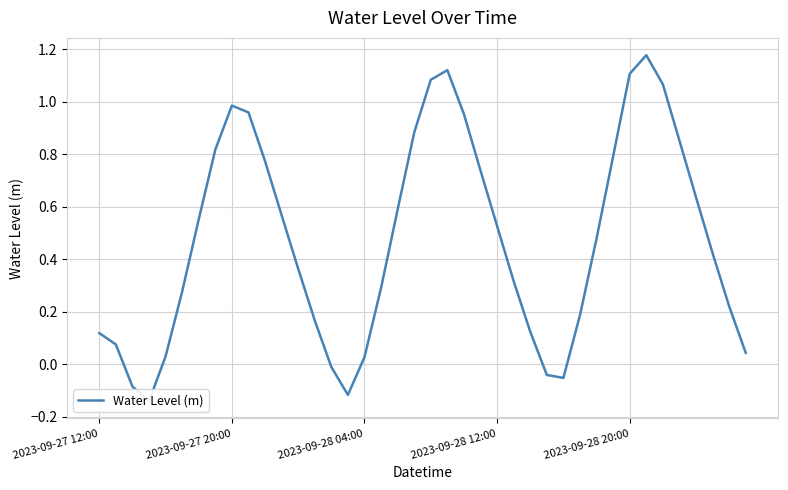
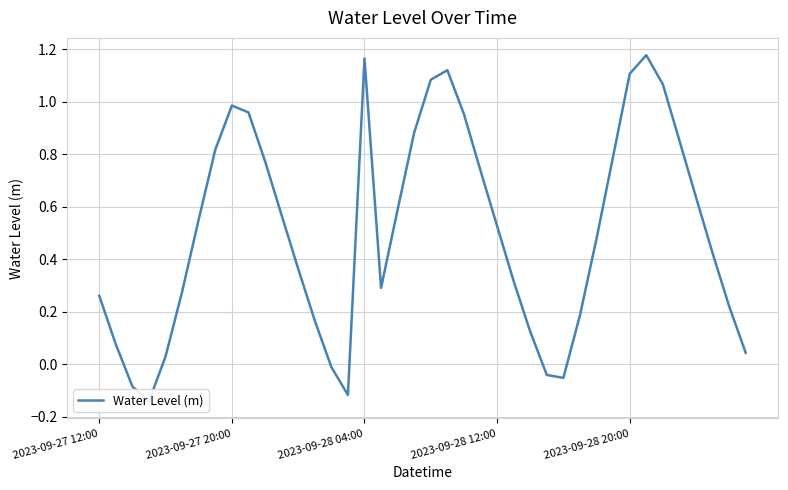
2023-09-27 12:00: 0.12 -> 0.26
2023-09-28 04:00: 0.03 -> 1.16
